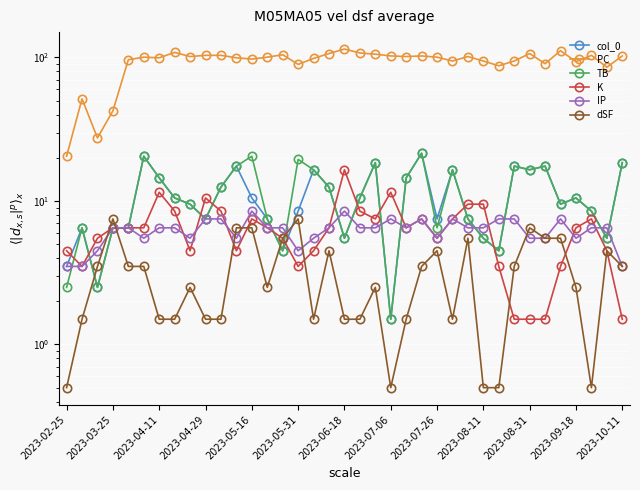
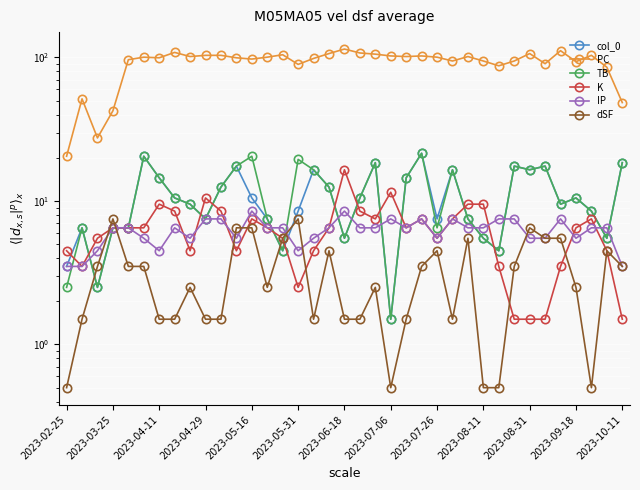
K, 2023-04-11: 12 -> 10
IP, 2023-04-11: 7 -> 4.5
K, 2023-05-31: 3.5 -> 2.5
PC, 2023-10-11: 100 -> 49
